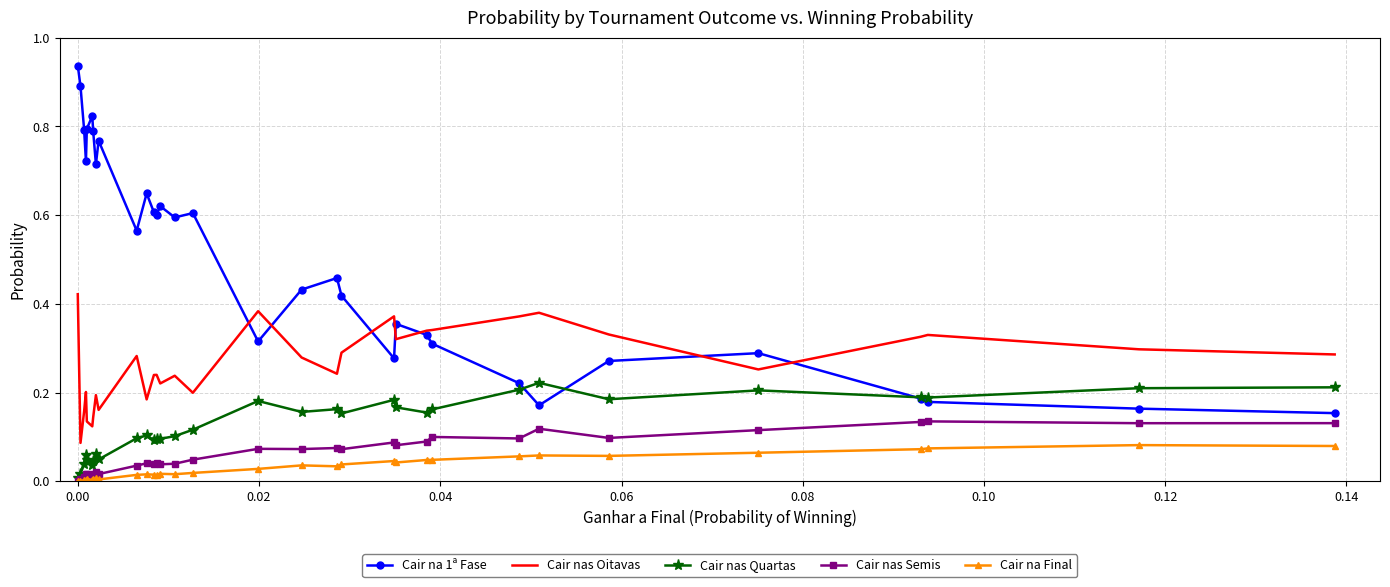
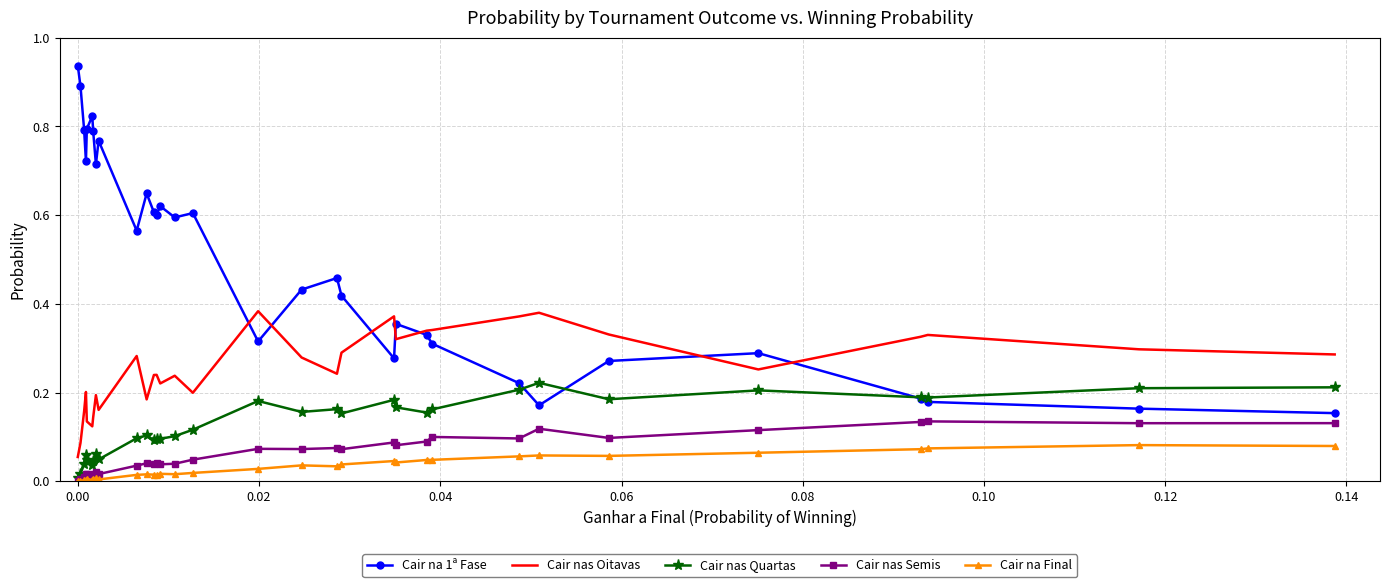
Cair nas Oitavas, 0.00: 0.42 -> 0.05
